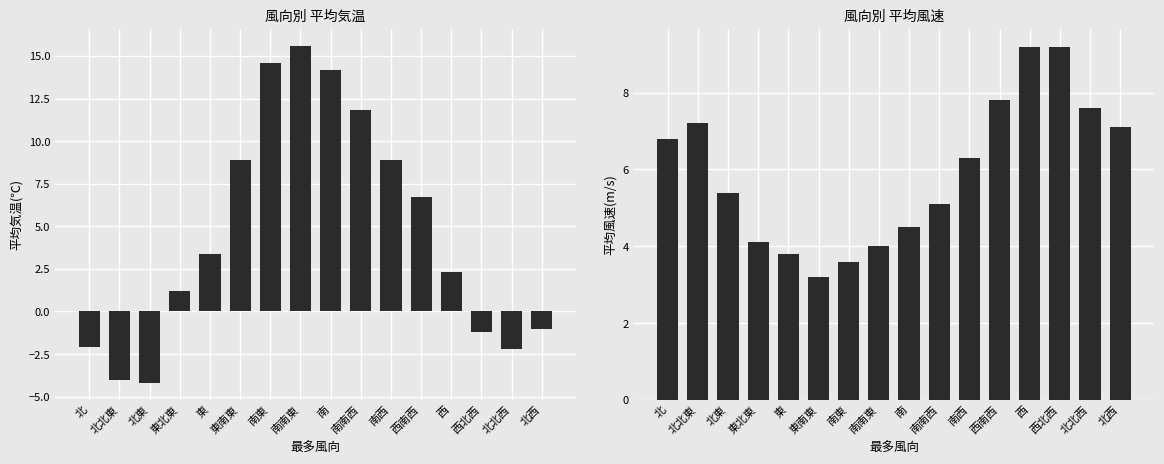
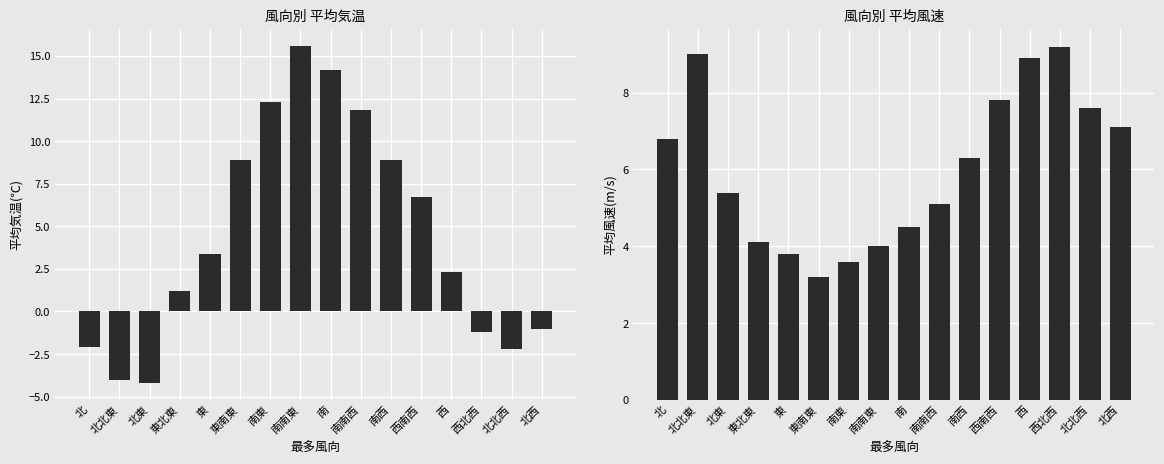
風向別 平均気温, 南東: 14.6 -> 12.3
風向別 平均風速, 北北東: 7.2 -> 9.0
風向別 平均風速, 西: 9.2 -> 8.9
